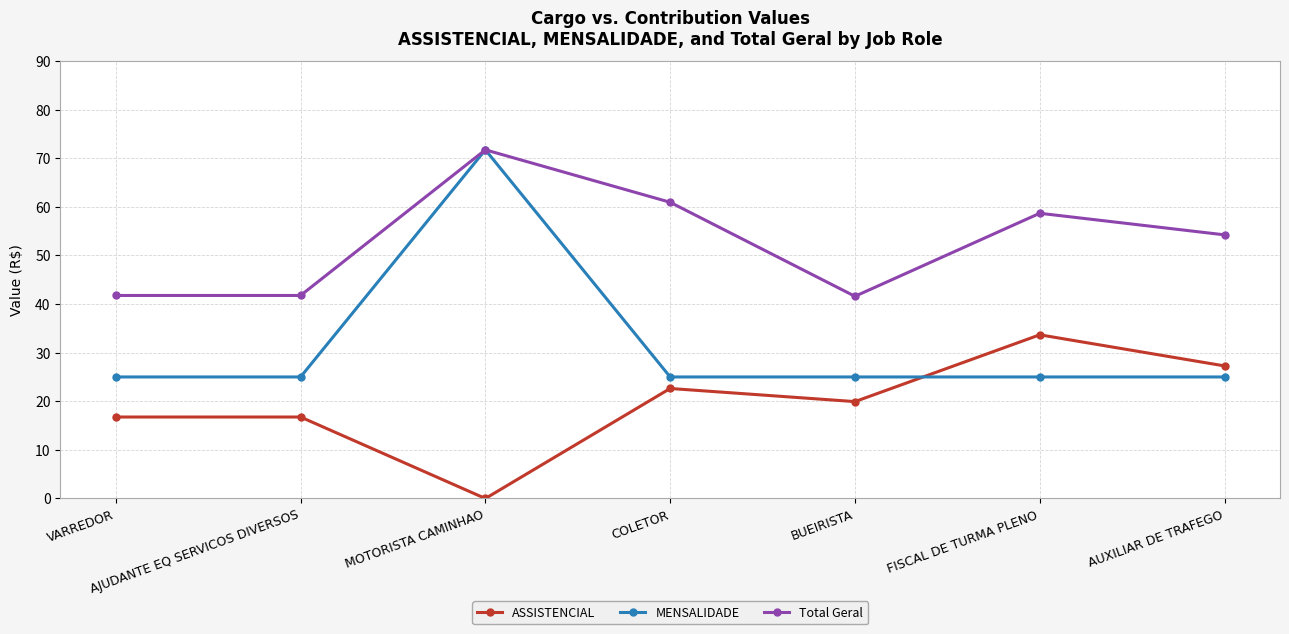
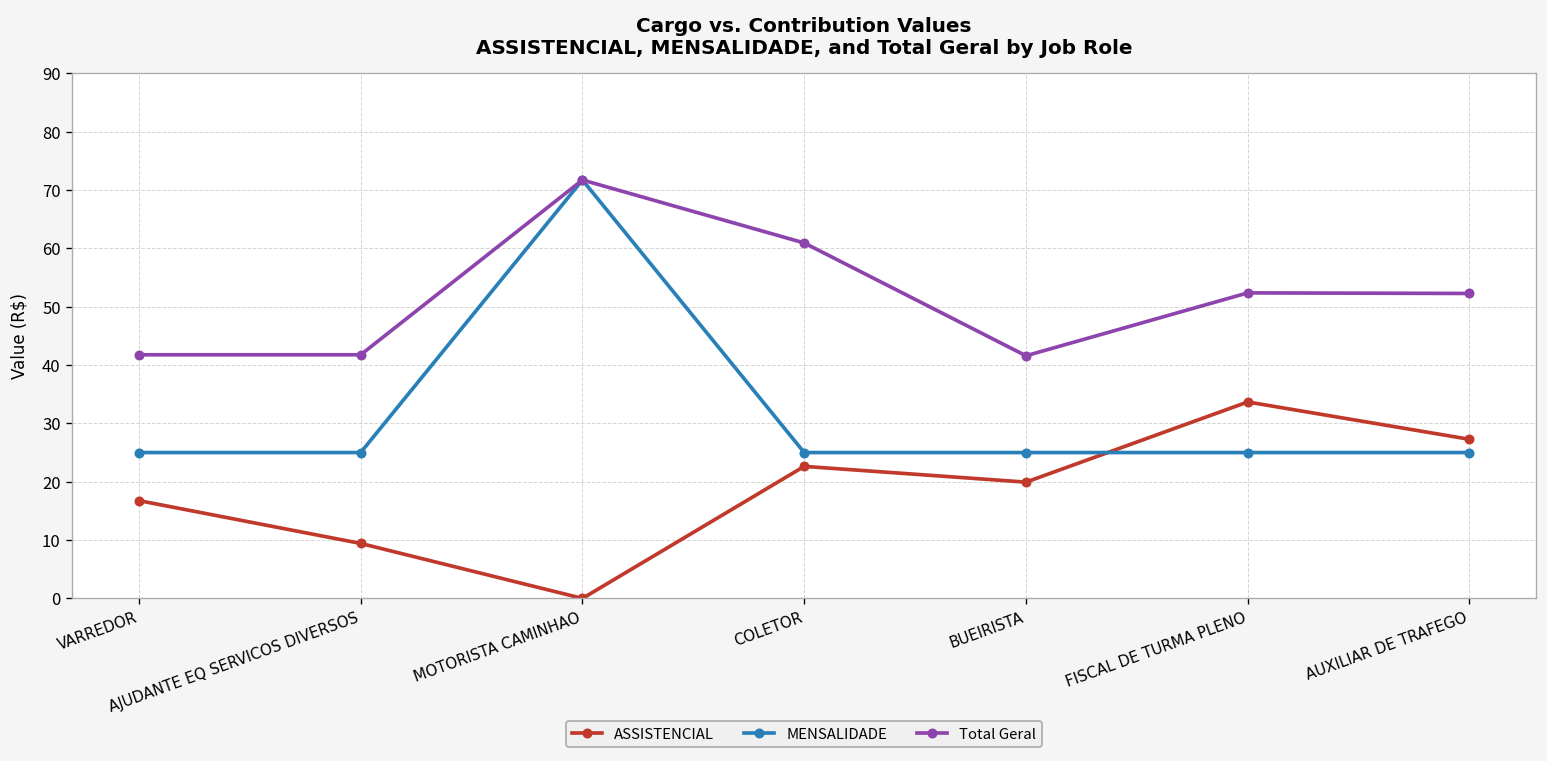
ASSISTENCIAL, AJUDANTE EQ SERVICOS DIVERSOS: 17 -> 9
Total Geral, FISCAL DE TURMA PLENO: 59 -> 52
Total Geral, AUXILIAR DE TRAFEGO: 54 -> 52
